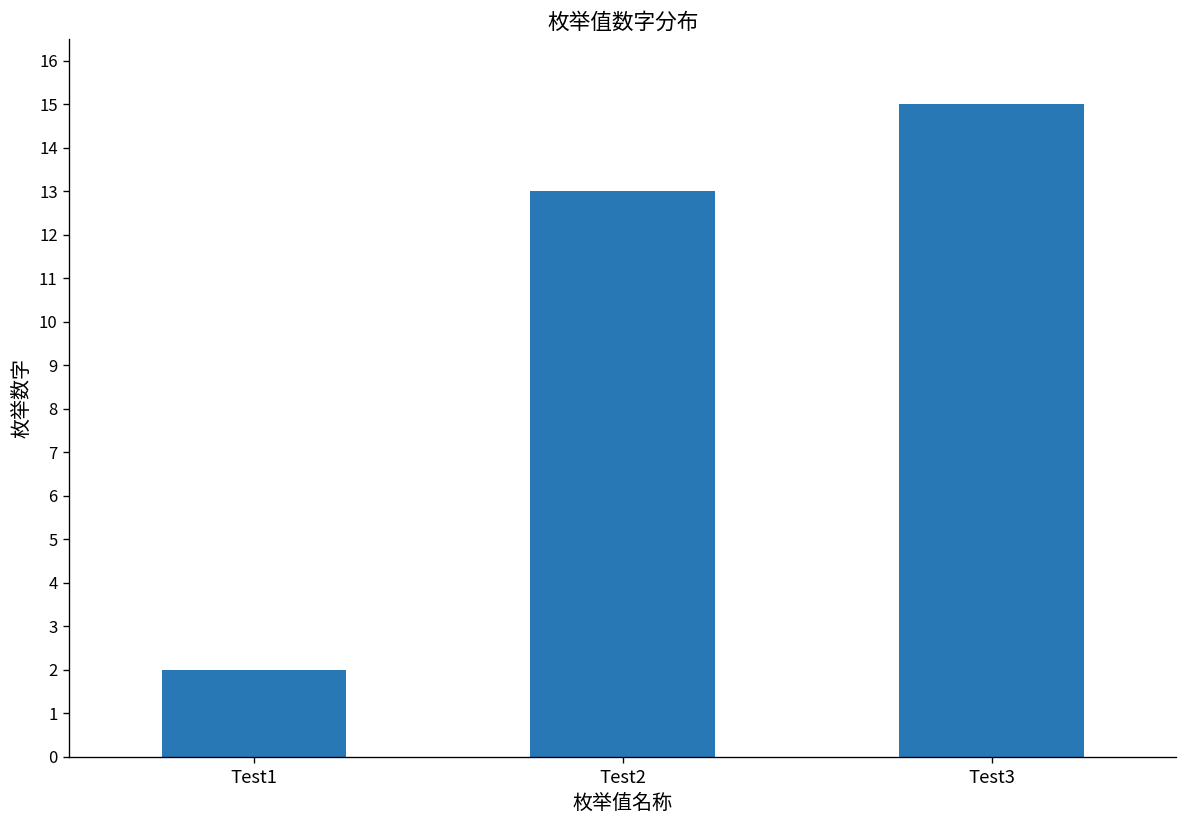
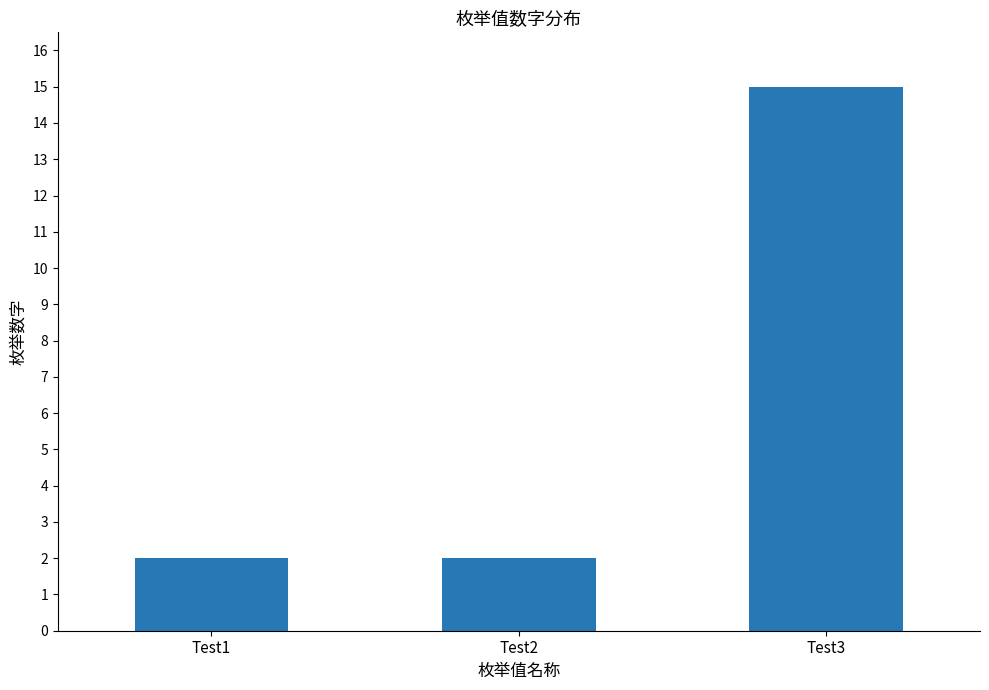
Test2: 13 -> 2
